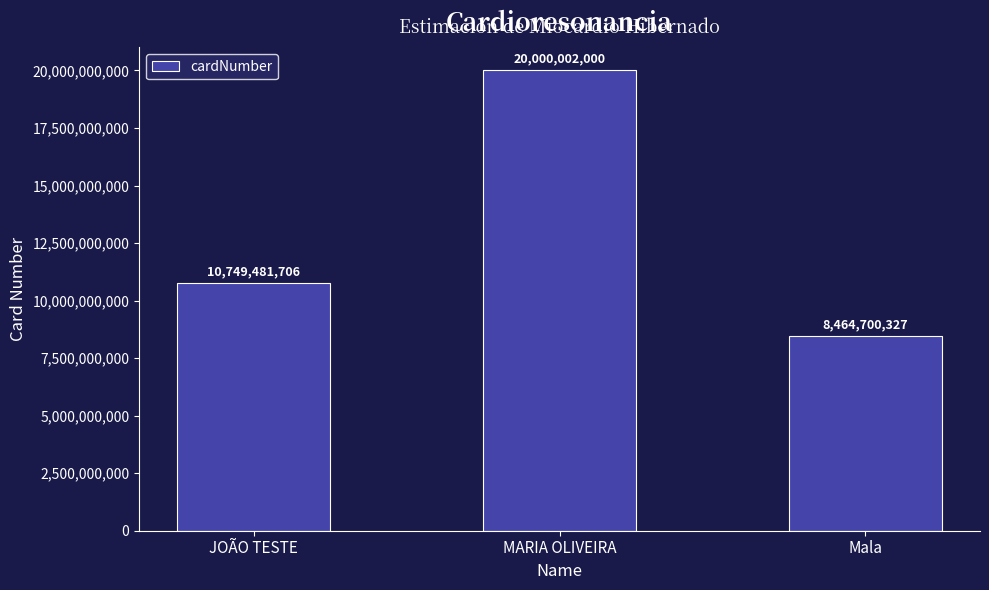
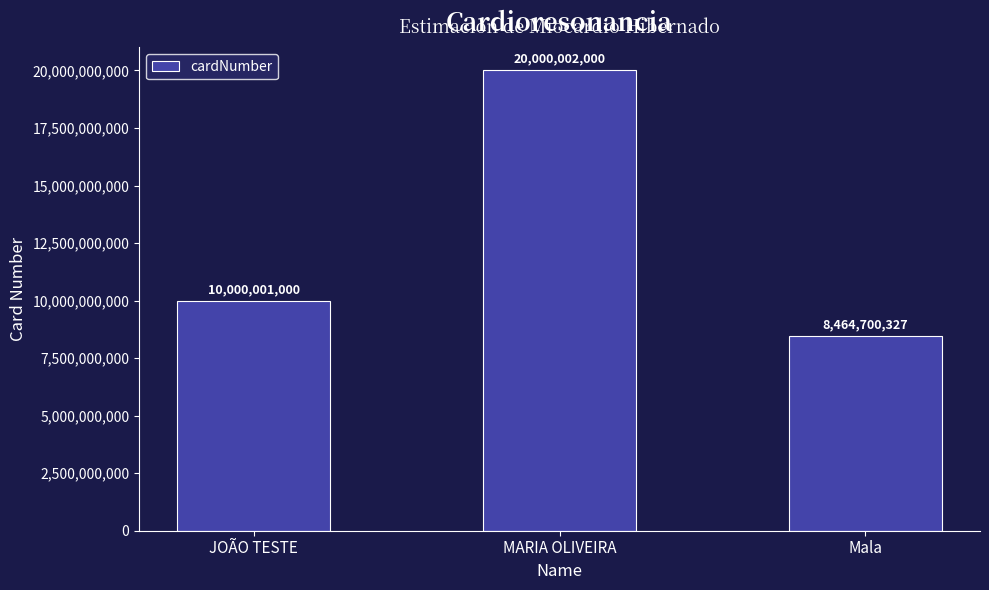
JOÃO TESTE: 10,749,481,706 -> 10,000,001,000
